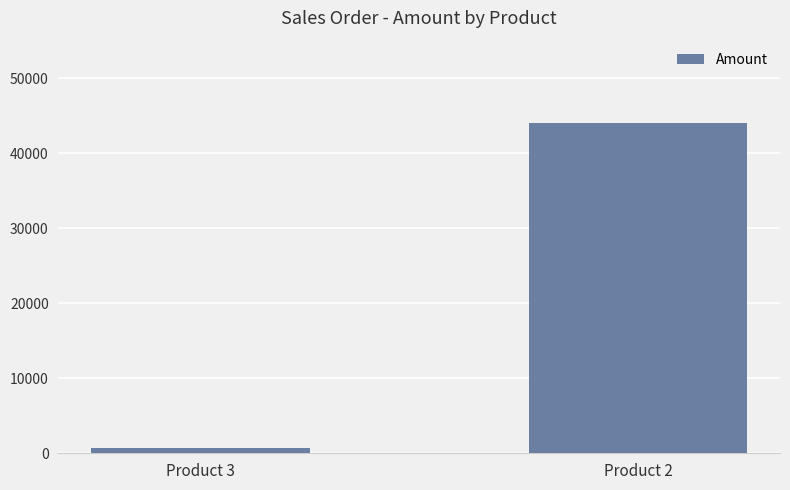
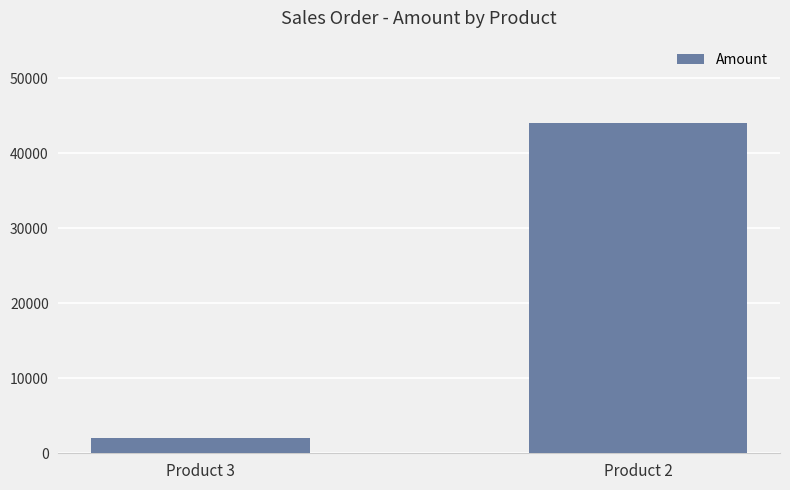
Product 3: 1000 -> 2000
